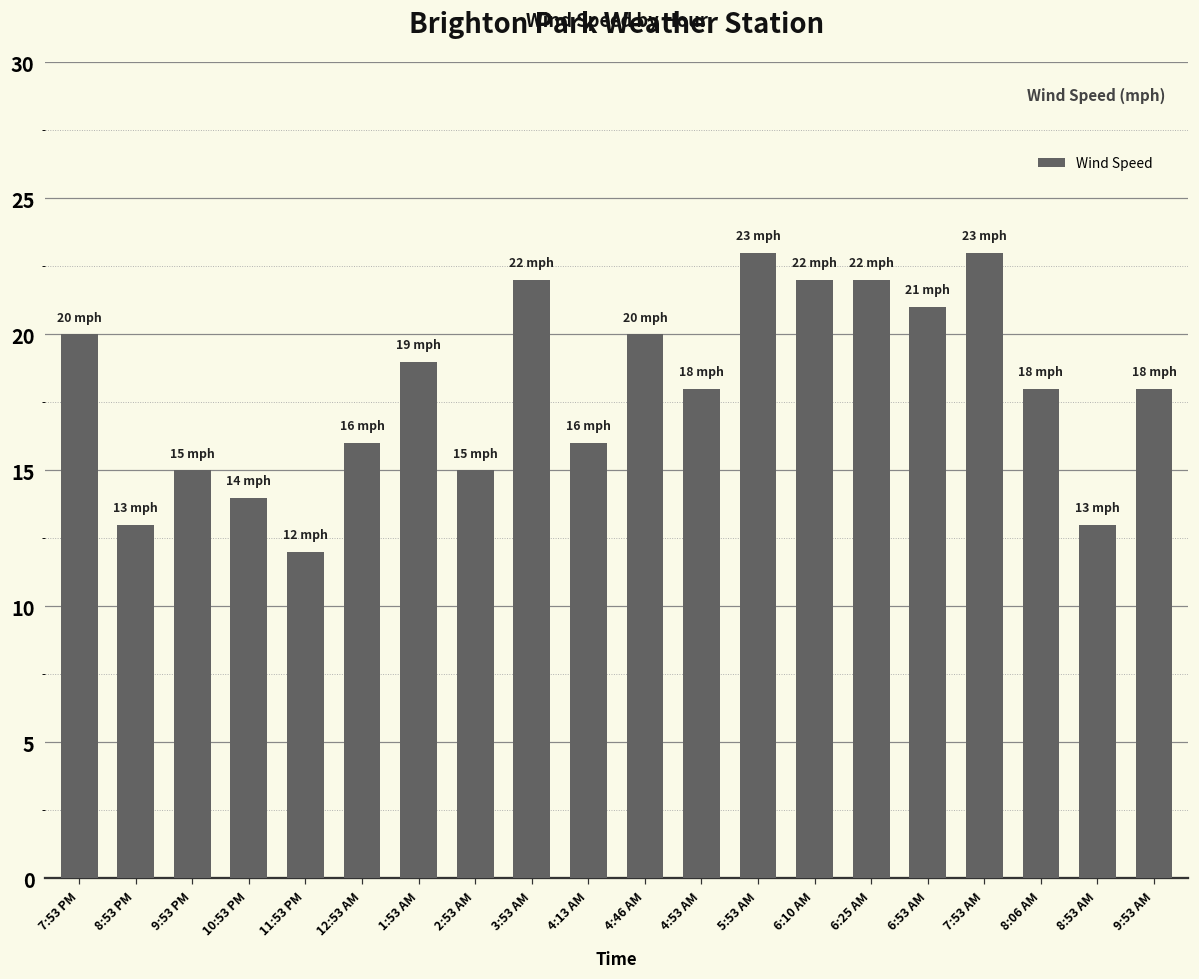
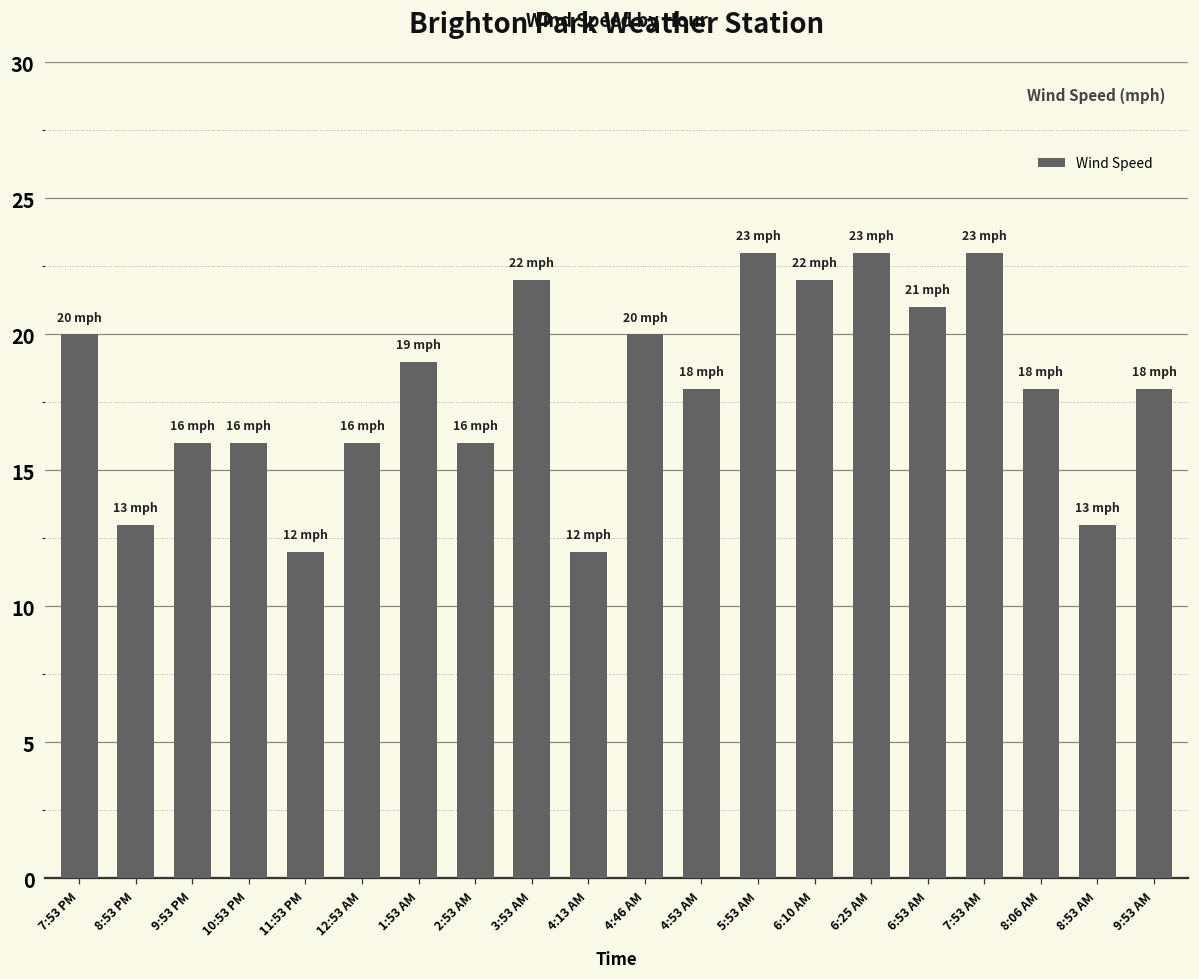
9:53 PM: 15 -> 16
10:53 PM: 14 -> 16
2:53 AM: 15 -> 16
4:13 AM: 16 -> 12
6:25 AM: 22 -> 23
